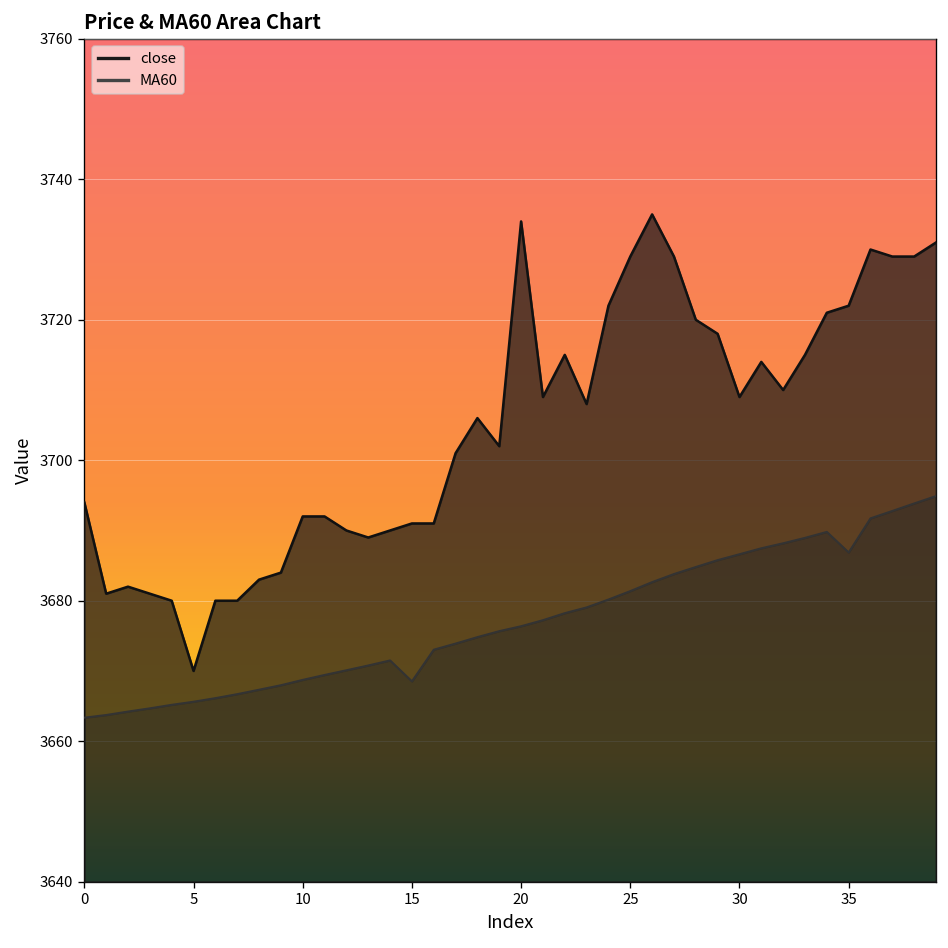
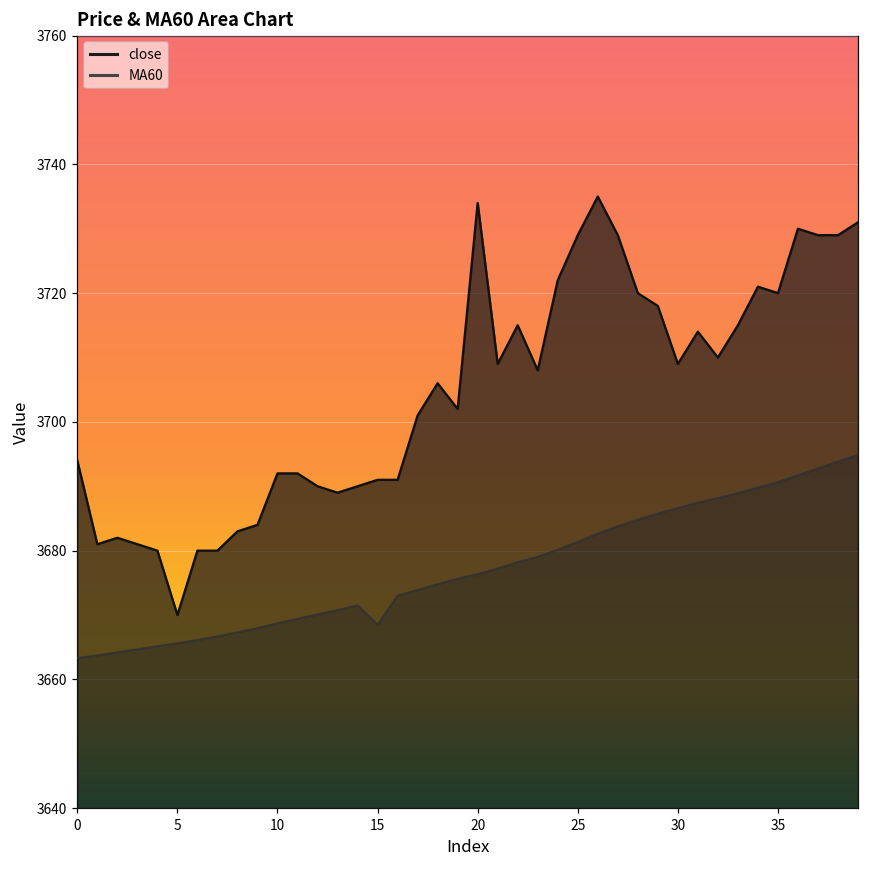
close, 35: 3722 -> 3720
MA60, 35: 3687 -> 3691
